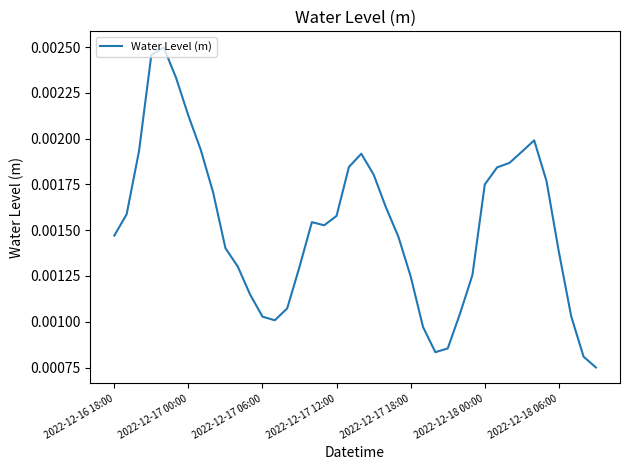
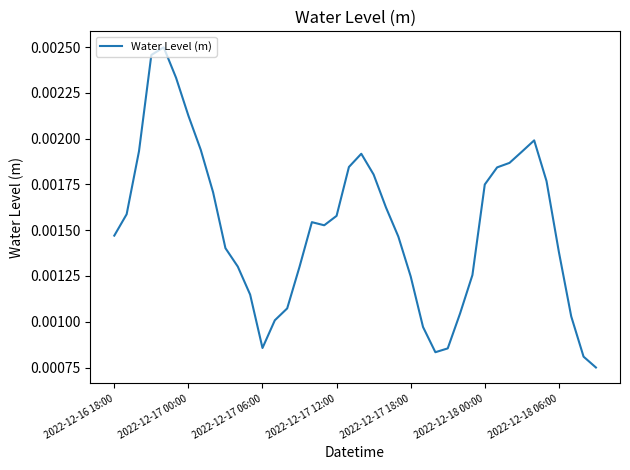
2022-12-17 06:00: 0.00103 -> 0.00086
